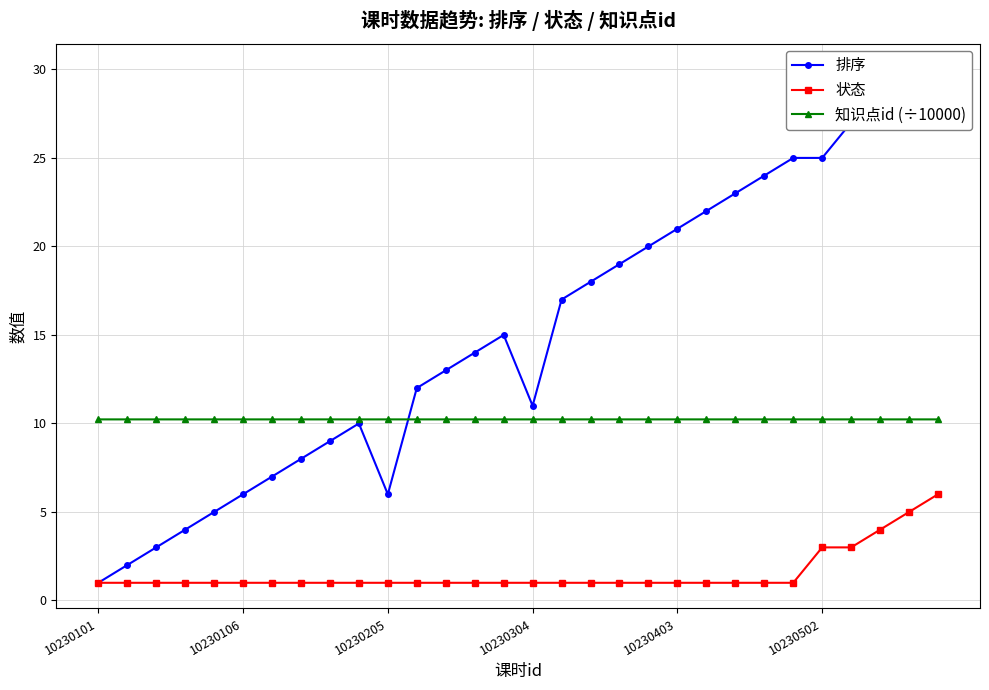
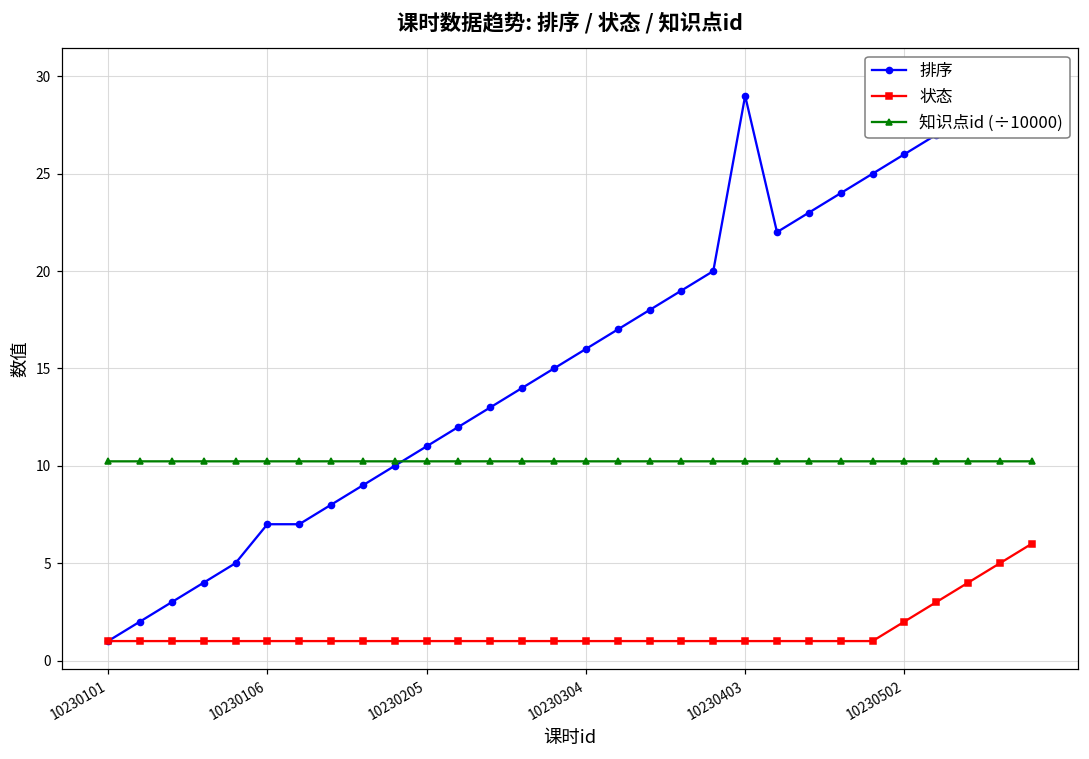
排序, 10230106: 6 -> 7
排序, 10230205: 6 -> 11
排序, 10230304: 11 -> 16
排序, 10230403: 21 -> 29
排序, 10230502: 25 -> 26
状态, 10230502: 3 -> 2
